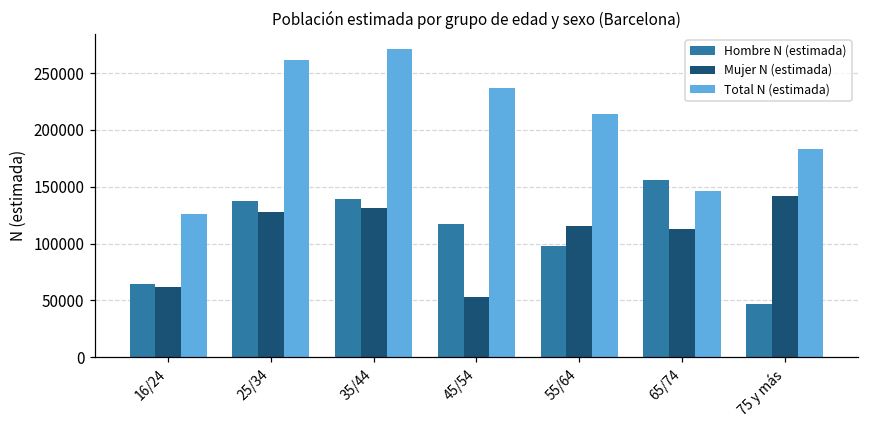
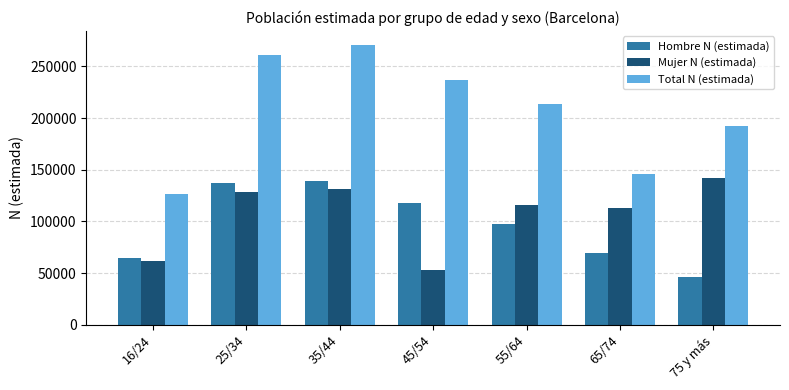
Hombre N (estimada), 65/74: 156000 -> 69000
Total N (estimada), 75 y más: 183000 -> 192000
